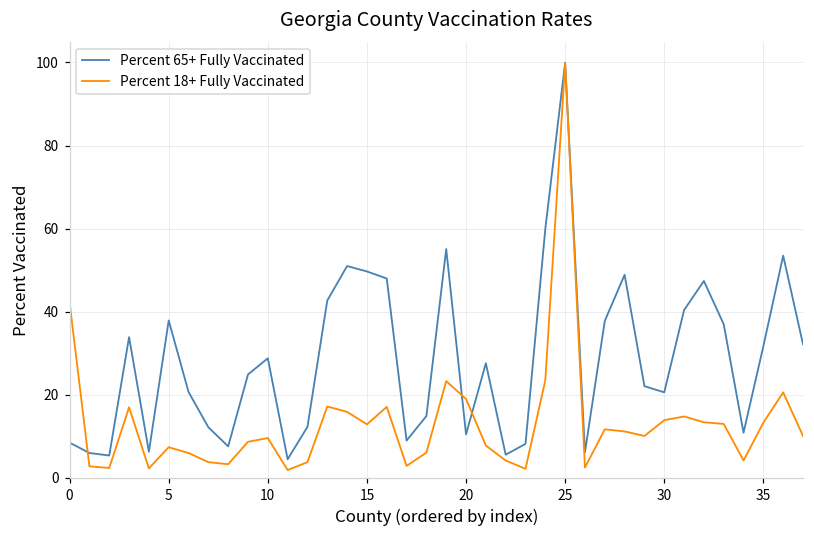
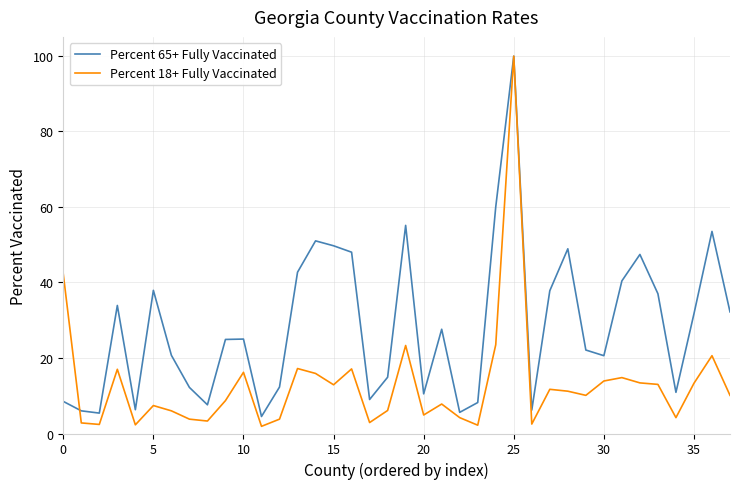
Percent 65+ Fully Vaccinated, 10: 29 -> 25
Percent 18+ Fully Vaccinated, 10: 10 -> 16
Percent 18+ Fully Vaccinated, 20: 19 -> 5
